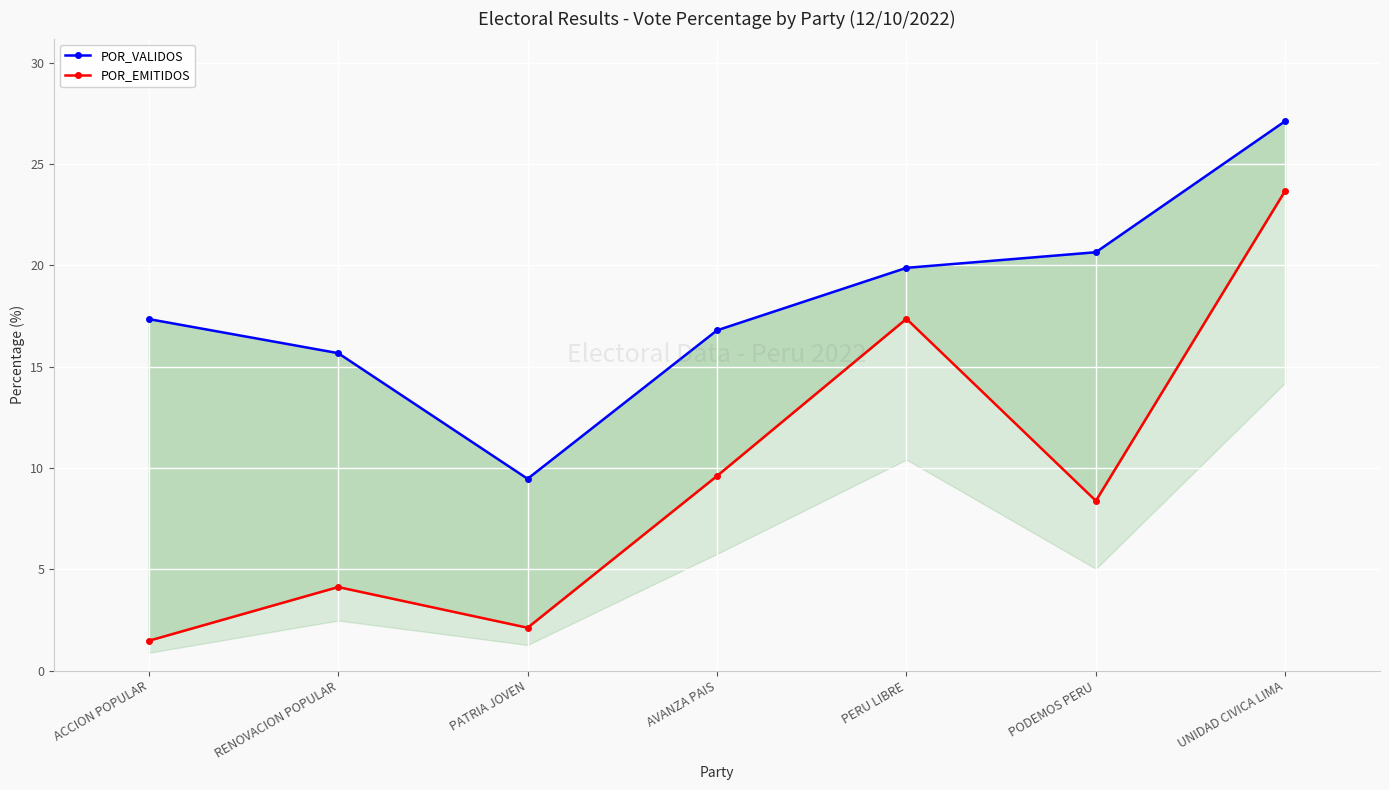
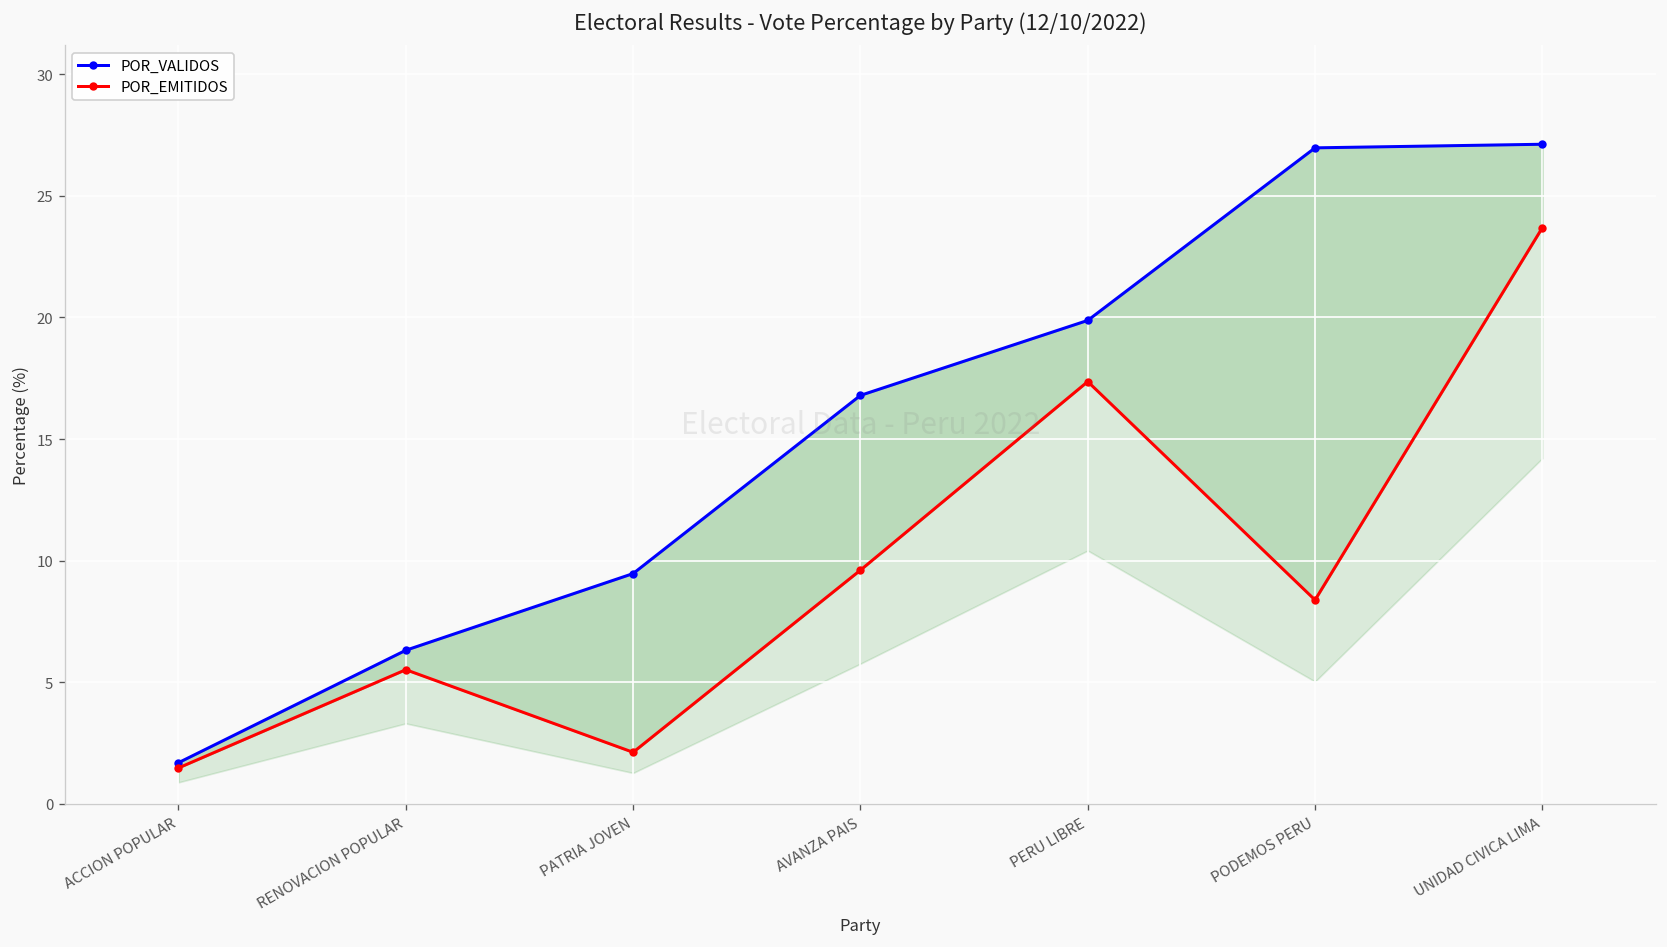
POR_VALIDOS, ACCION POPULAR: 17.4 -> 1.7
POR_VALIDOS, RENOVACION POPULAR: 15.7 -> 6.3
POR_EMITIDOS, RENOVACION POPULAR: 4.1 -> 5.5
POR_VALIDOS, PODEMOS PERU: 20.6 -> 27.0
